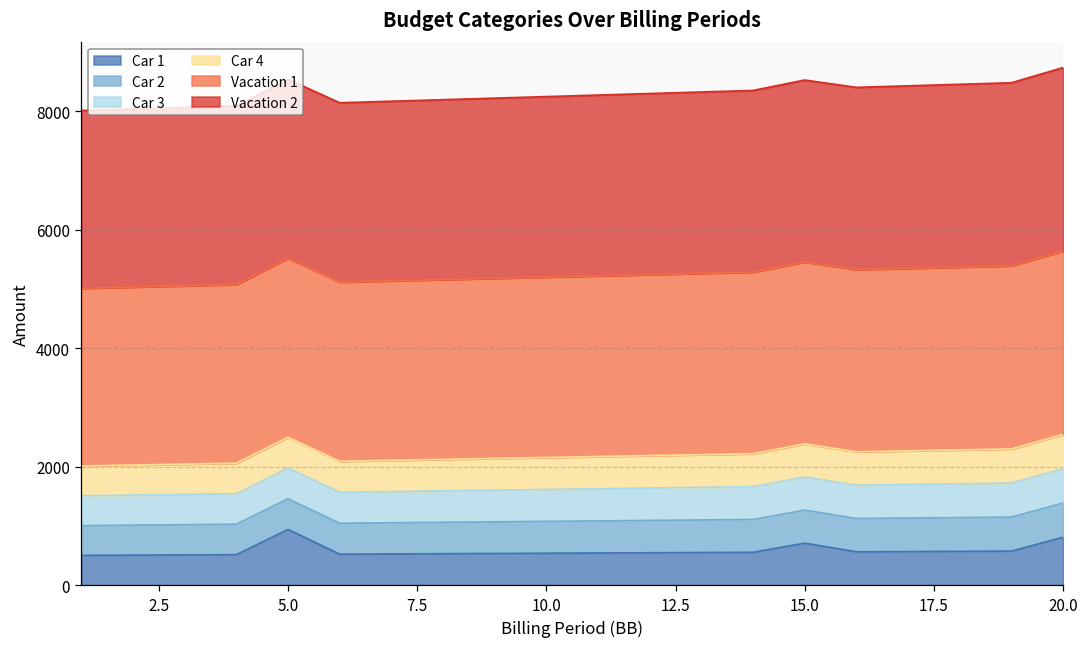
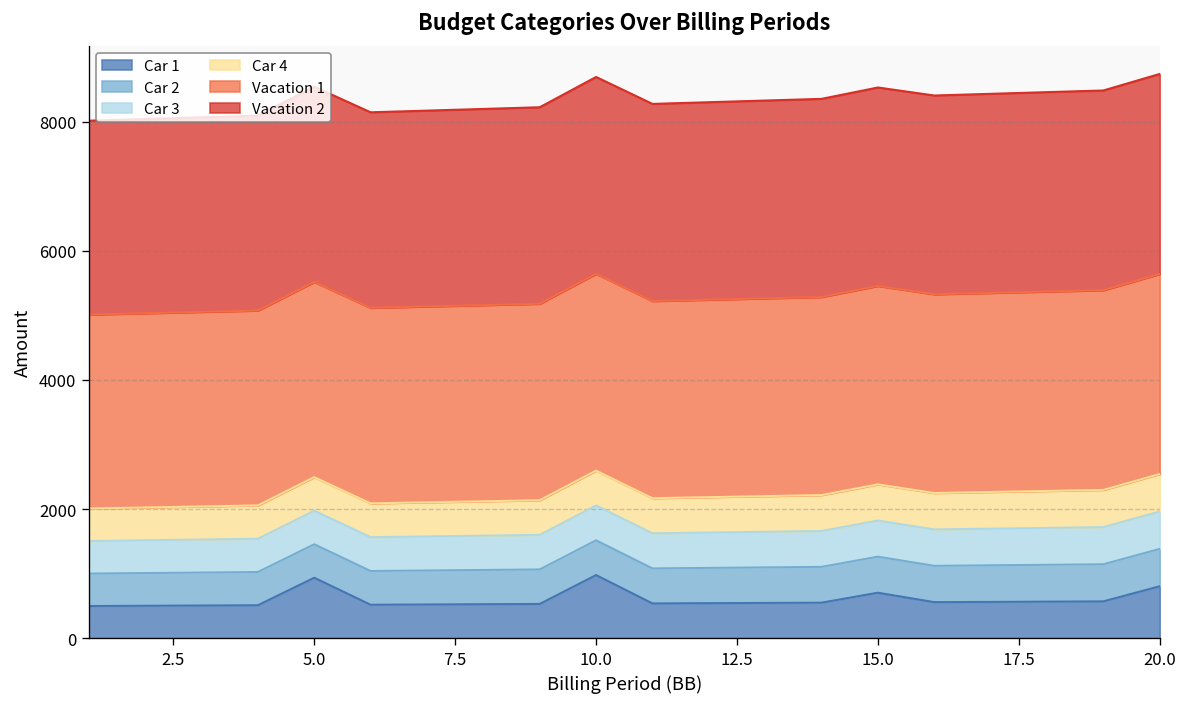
Car 1, 10.0: 500 -> 1000
